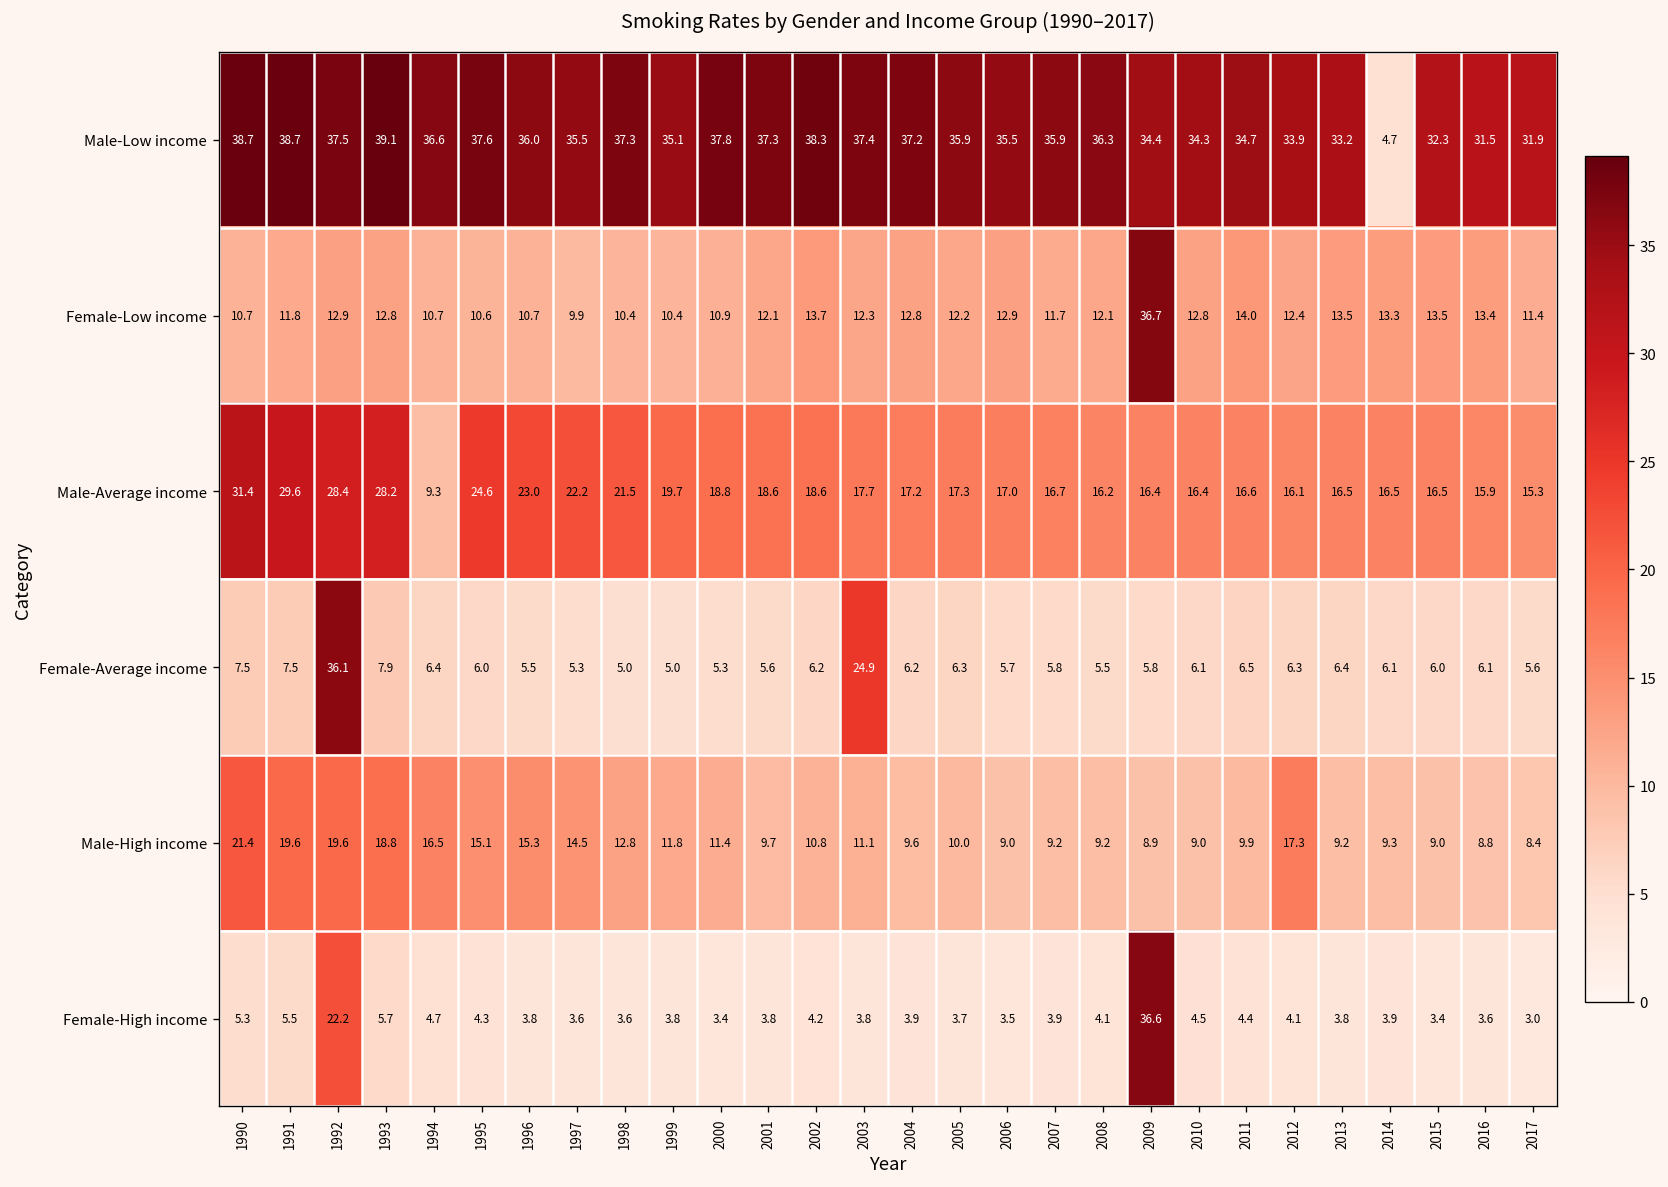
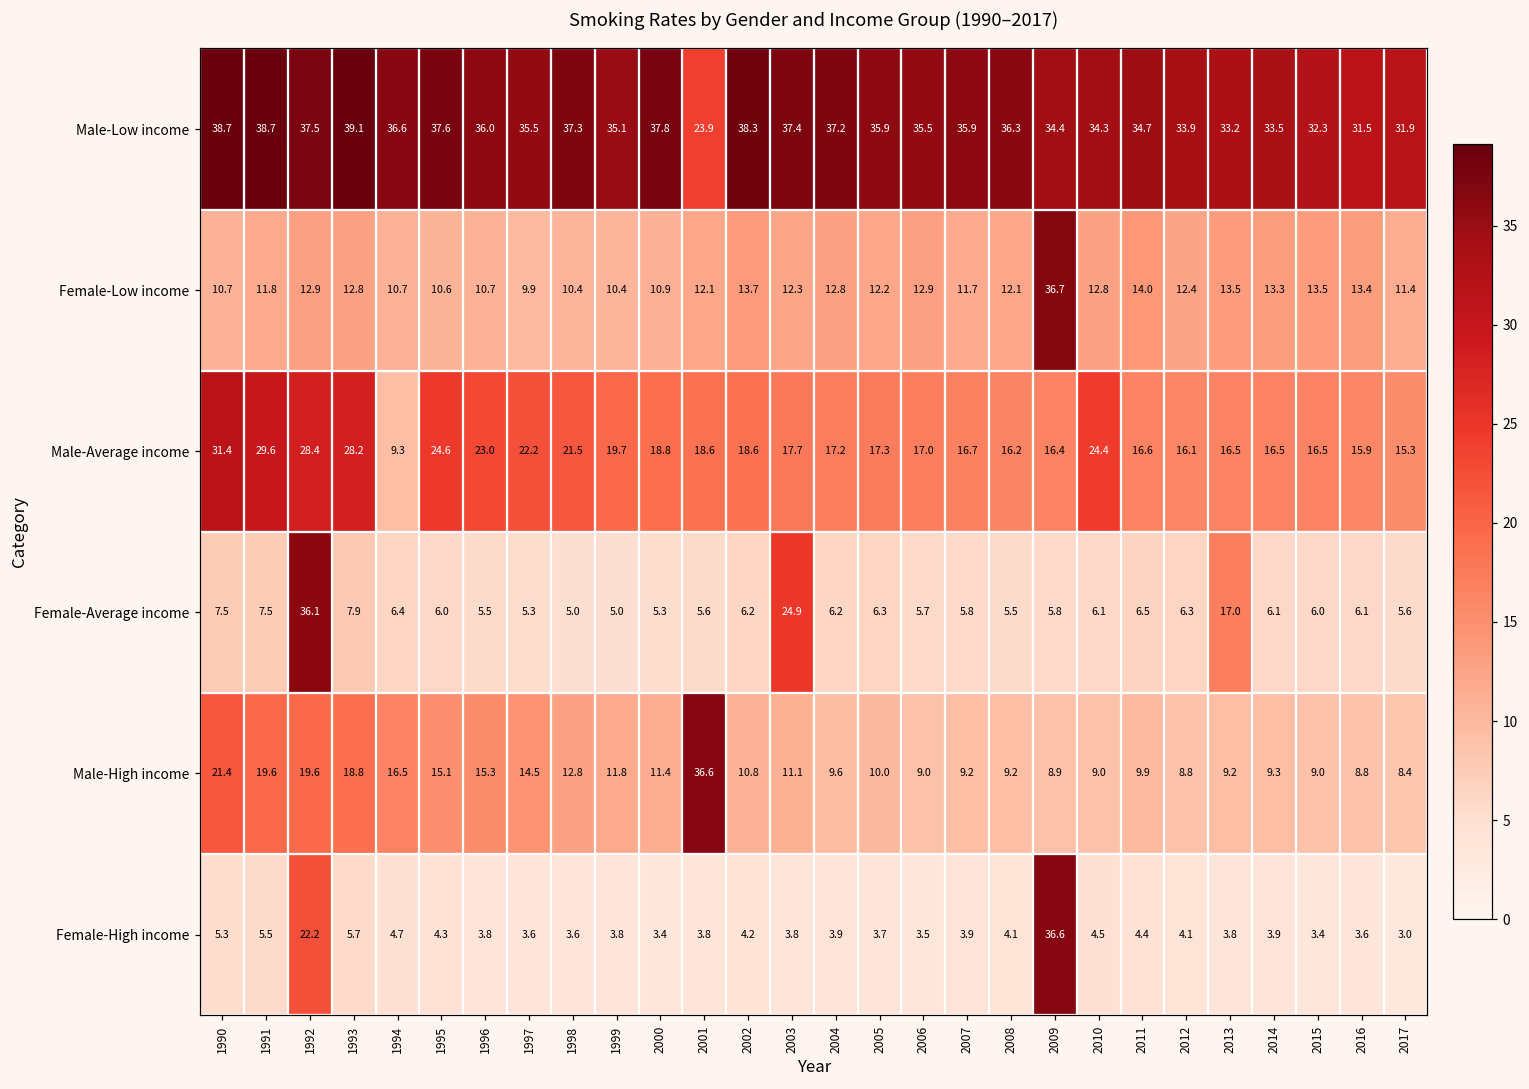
Male-Low income, 2001: 37.3 -> 23.9
Male-Low income, 2014: 4.7 -> 33.5
Male-Average income, 2010: 16.4 -> 24.4
Female-Average income, 2013: 6.4 -> 17.0
Male-High income, 2001: 9.7 -> 36.6
Male-High income, 2012: 17.3 -> 8.8
